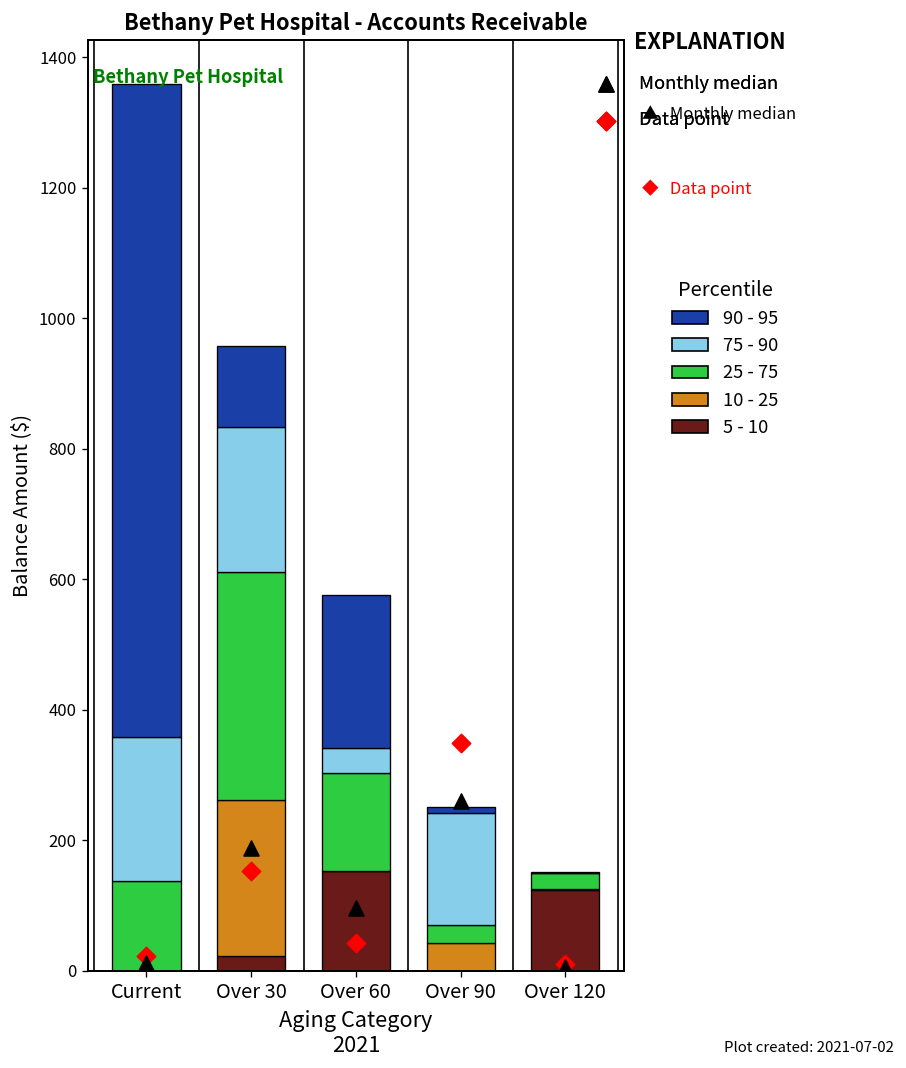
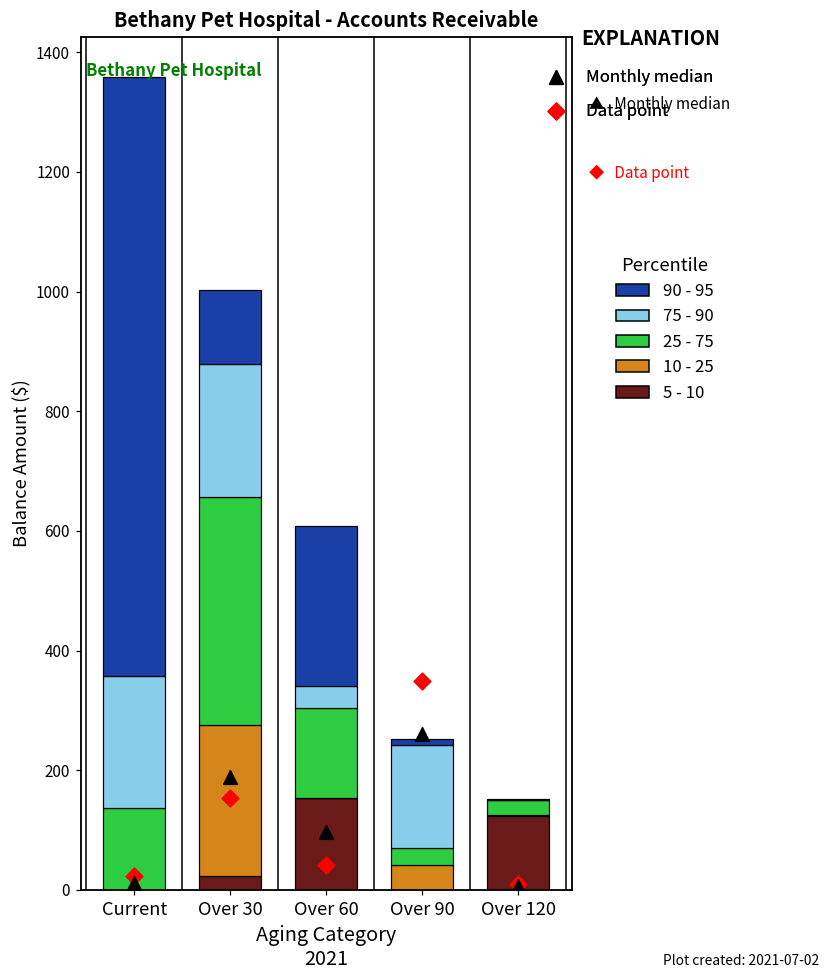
10 - 25, Over 30: 240 -> 250
25 - 75, Over 30: 350 -> 380
90 - 95, Over 60: 230 -> 270
